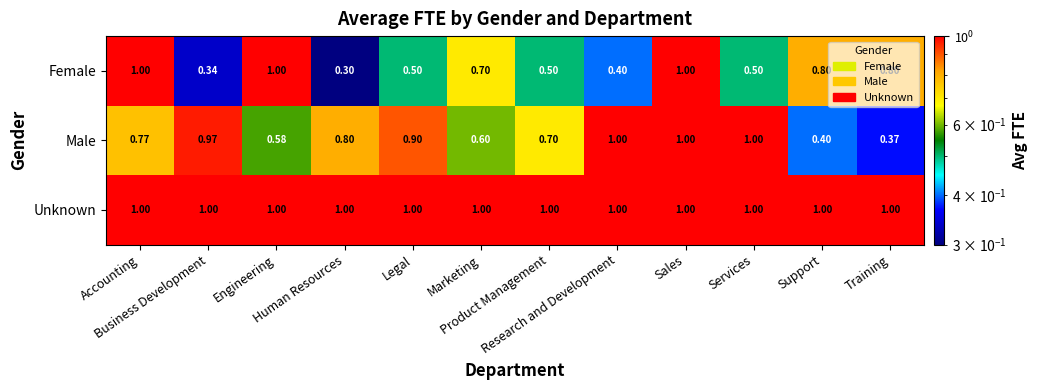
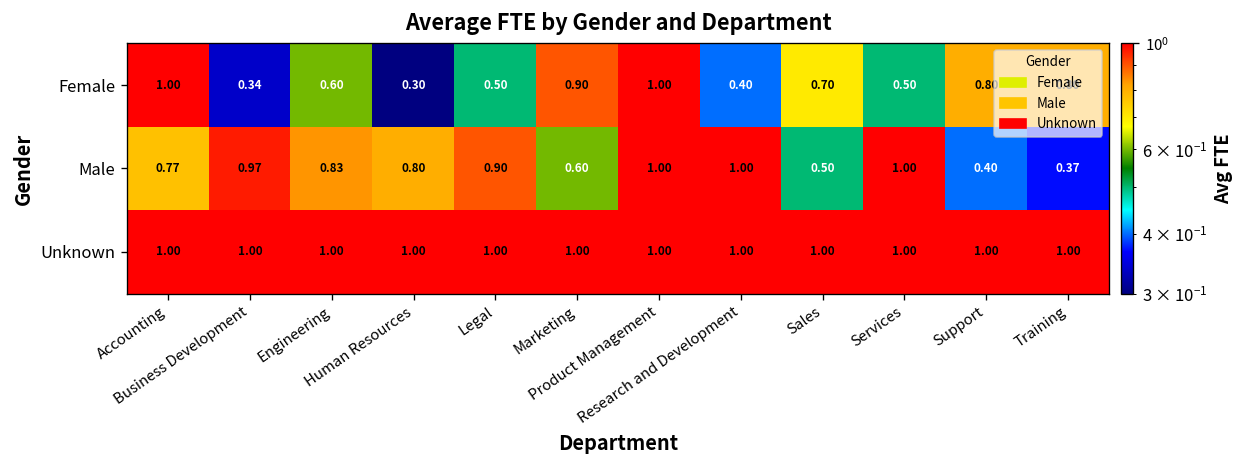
Female, Engineering: 1.00 -> 0.60
Female, Marketing: 0.70 -> 0.90
Female, Product Management: 0.50 -> 1.00
Female, Sales: 1.00 -> 0.70
Male, Engineering: 0.58 -> 0.83
Male, Product Management: 0.70 -> 1.00
Male, Sales: 1.00 -> 0.50
